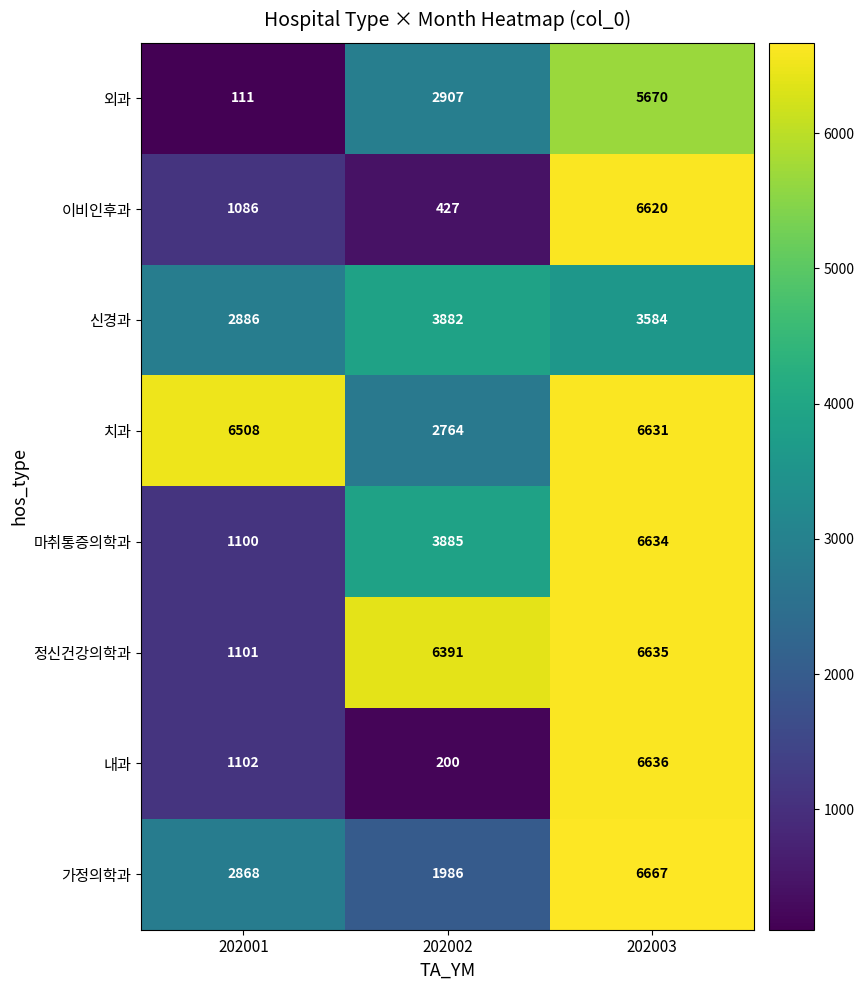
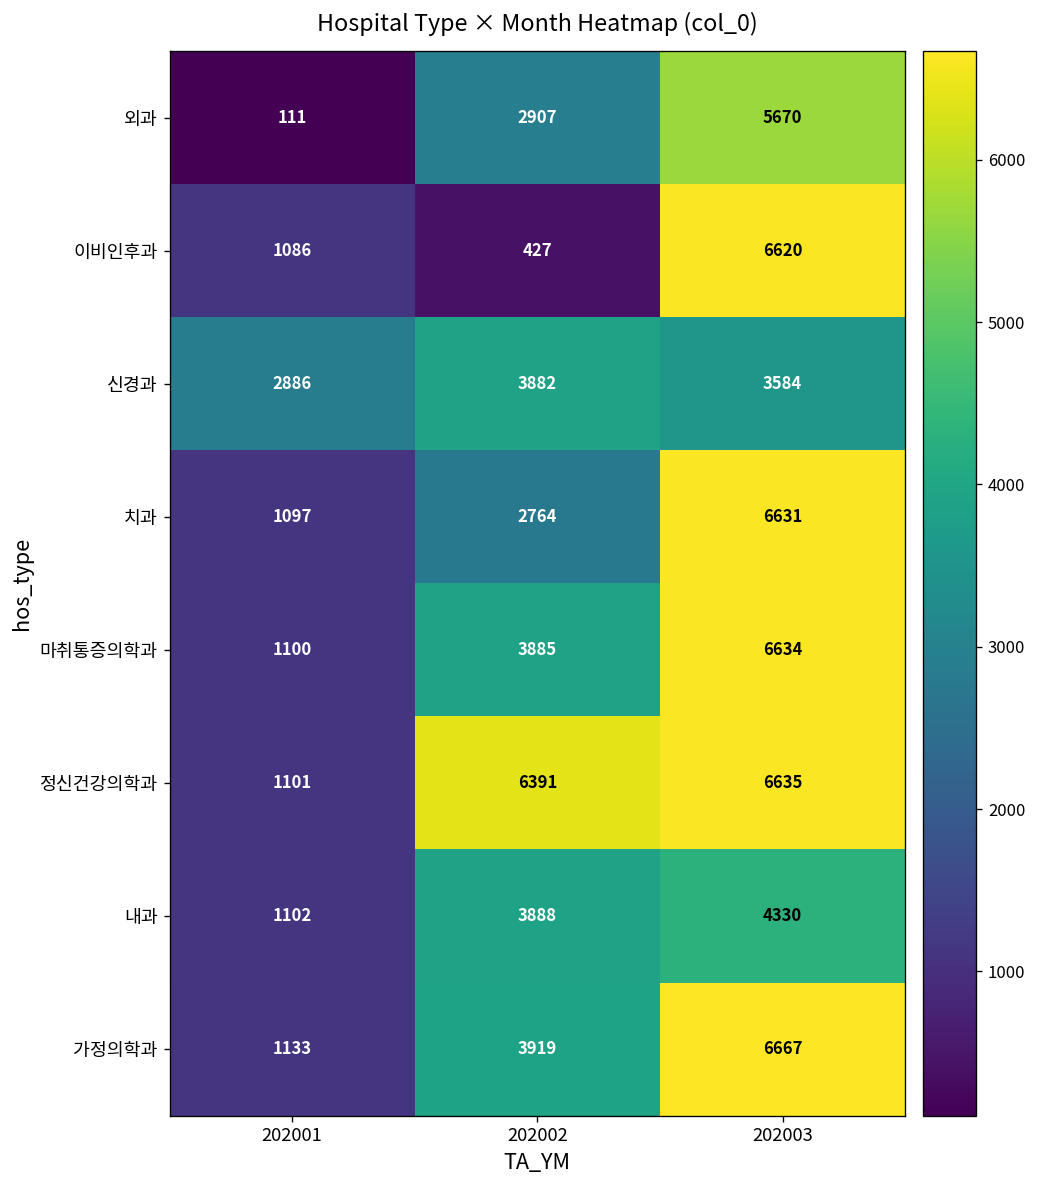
치과, 202001: 6508 -> 1097
내과, 202002: 200 -> 3888
내과, 202003: 6636 -> 4330
가정의학과, 202001: 2868 -> 1133
가정의학과, 202002: 1986 -> 3919
